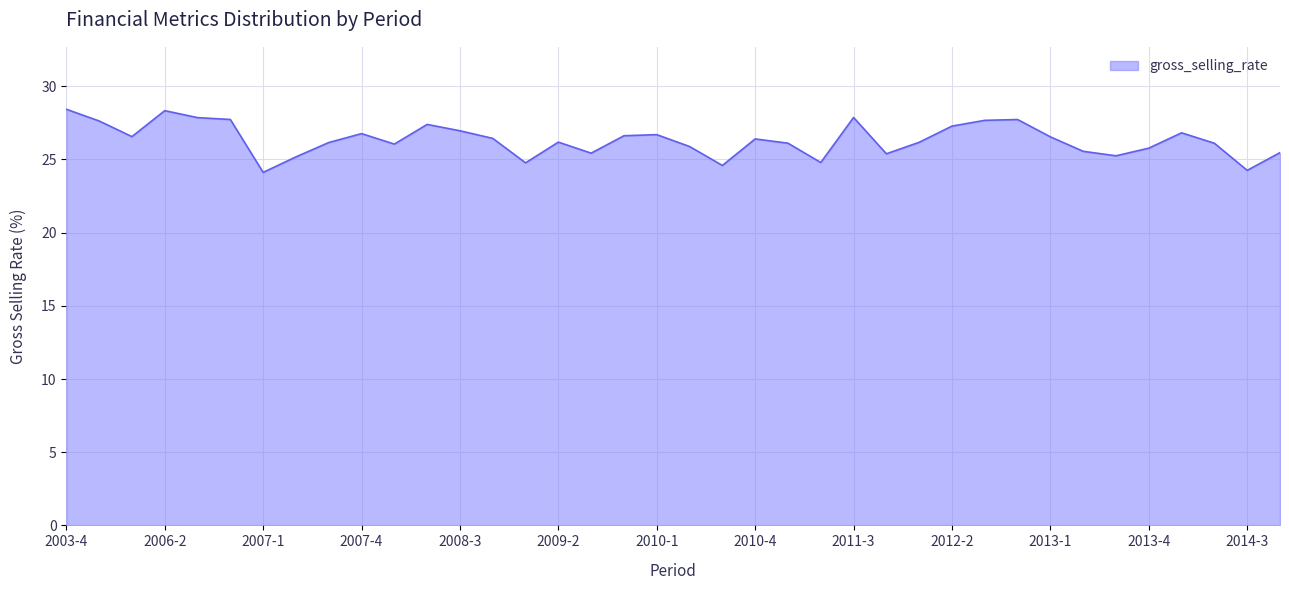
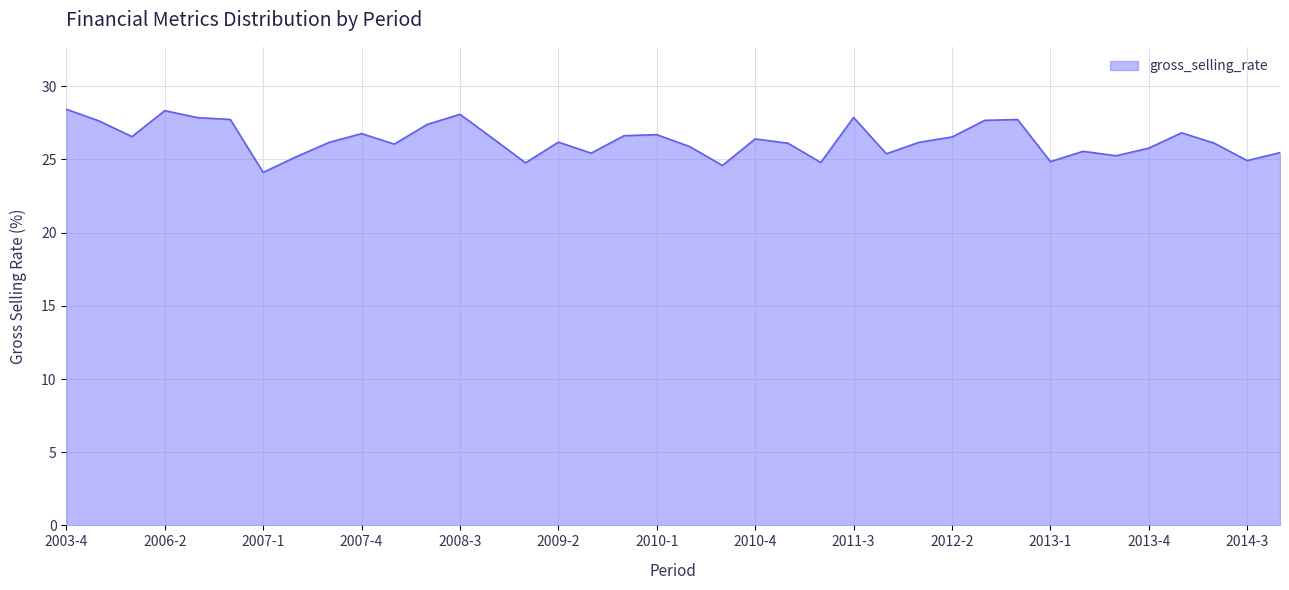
2008-3: 27.0 -> 28.1
2012-2: 27.3 -> 26.5
2013-1: 26.5 -> 24.9
2014-3: 24.3 -> 24.9
